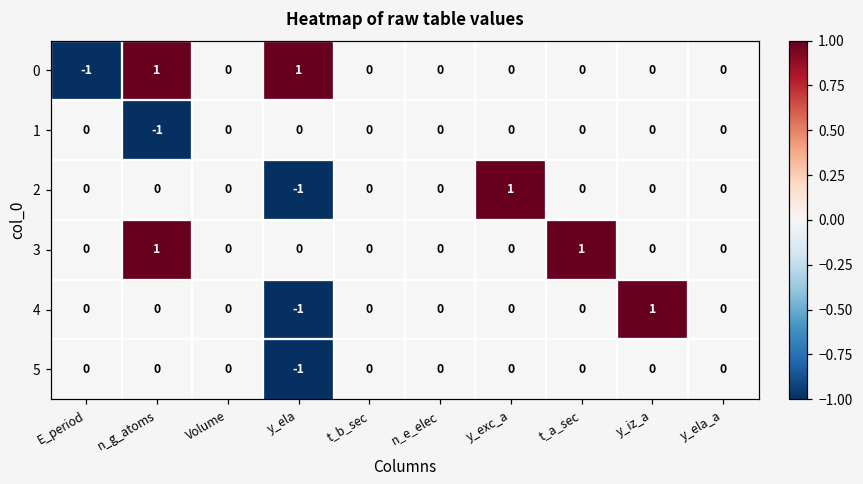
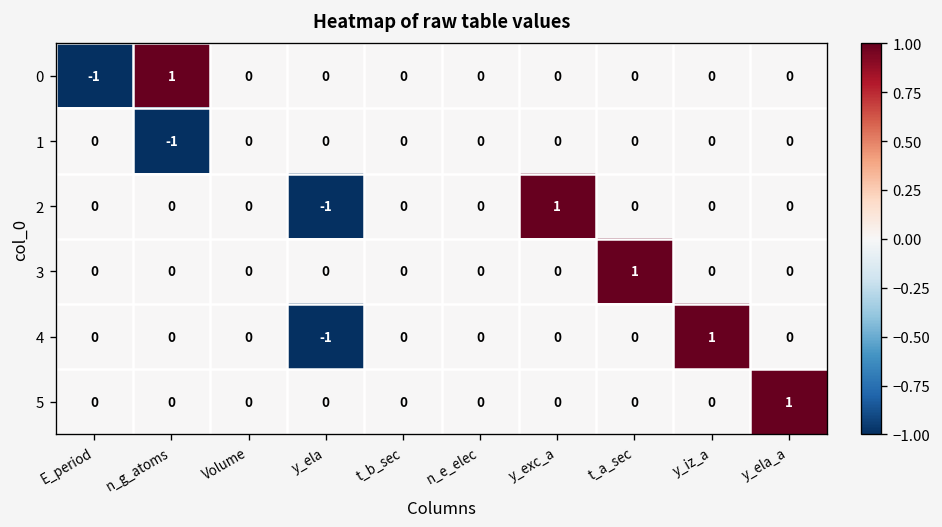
0, y_ela: 1 -> 0
3, n_g_atoms: 1 -> 0
5, y_ela: -1 -> 0
5, y_ela_a: 0 -> 1
